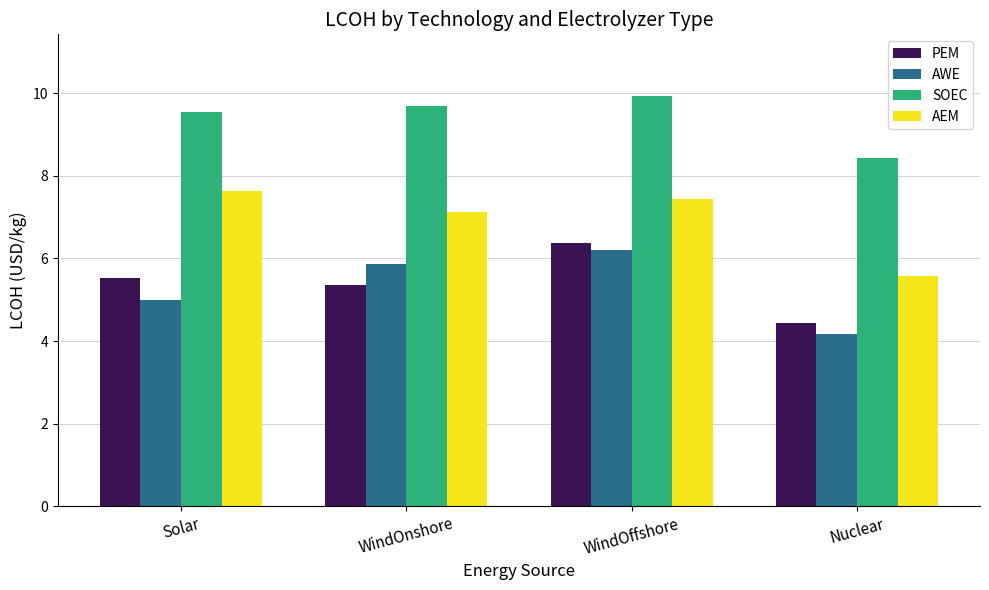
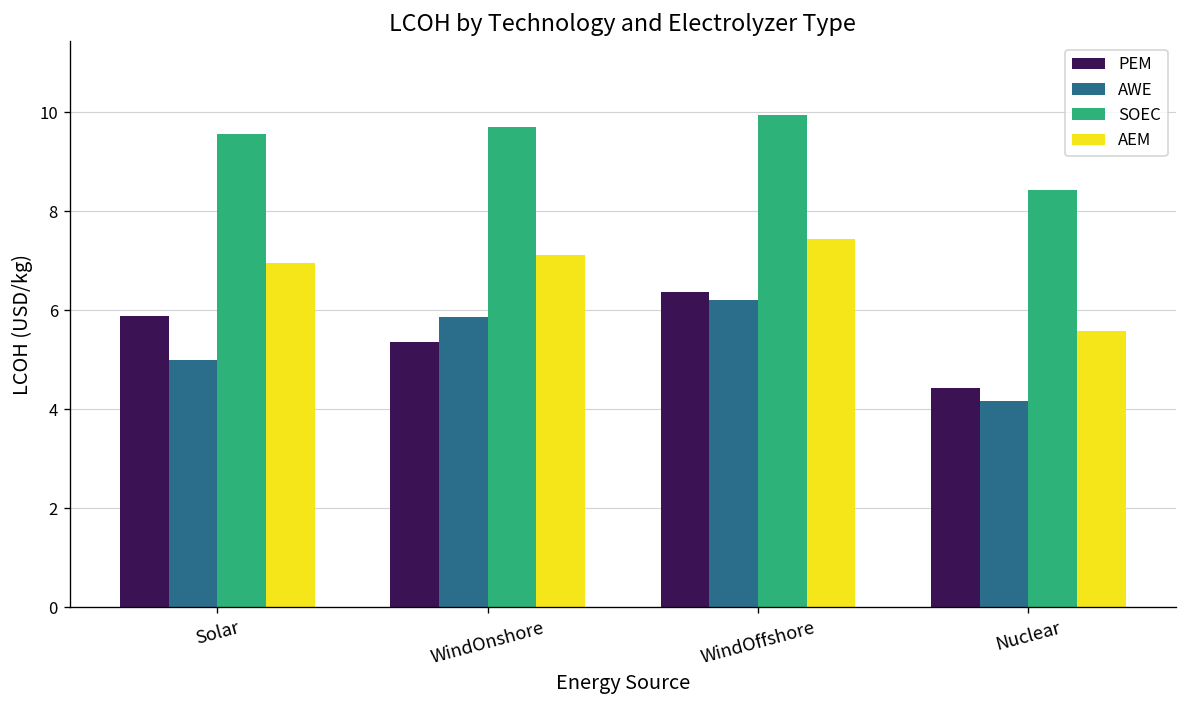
PEM, Solar: 5.5 -> 5.9
AEM, Solar: 7.6 -> 7.0
